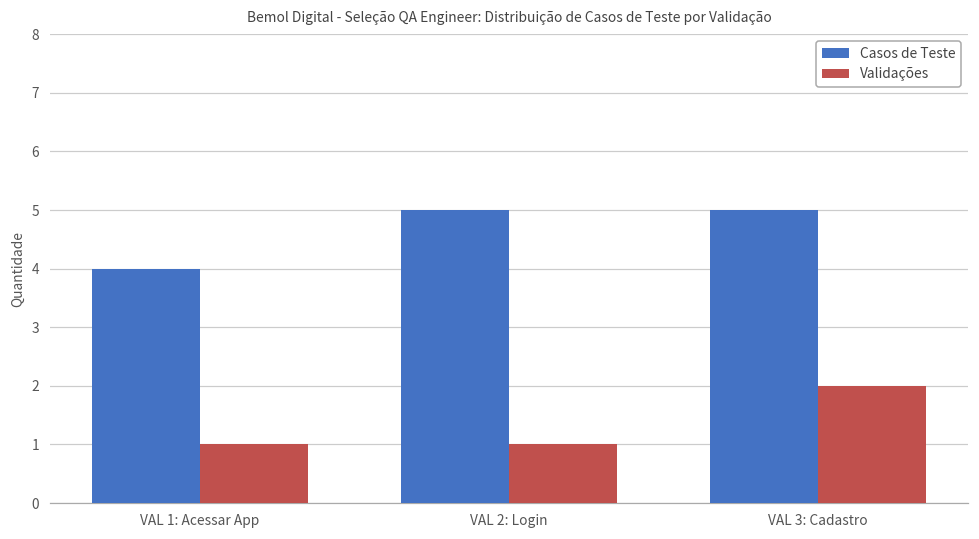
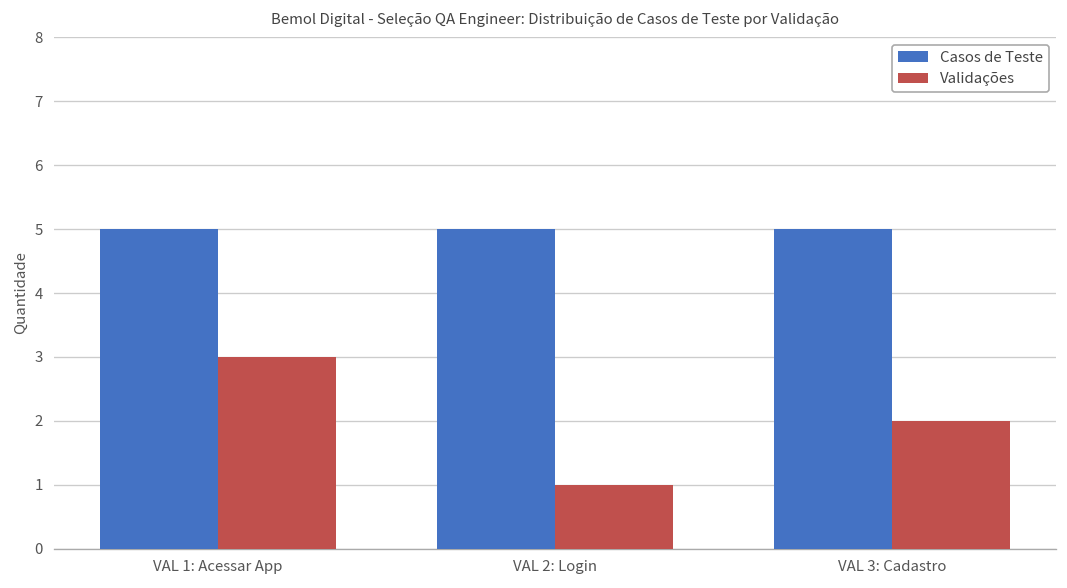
Casos de Teste, VAL 1: Acessar App: 4 -> 5
Validações, VAL 1: Acessar App: 1 -> 3
